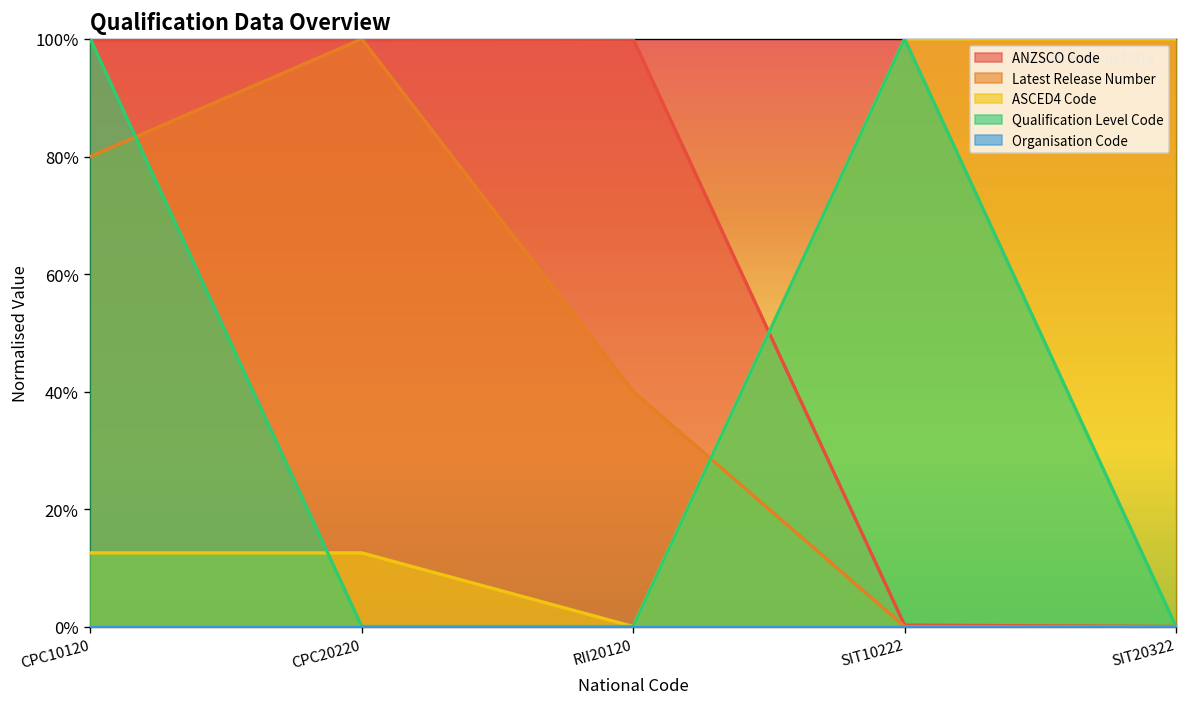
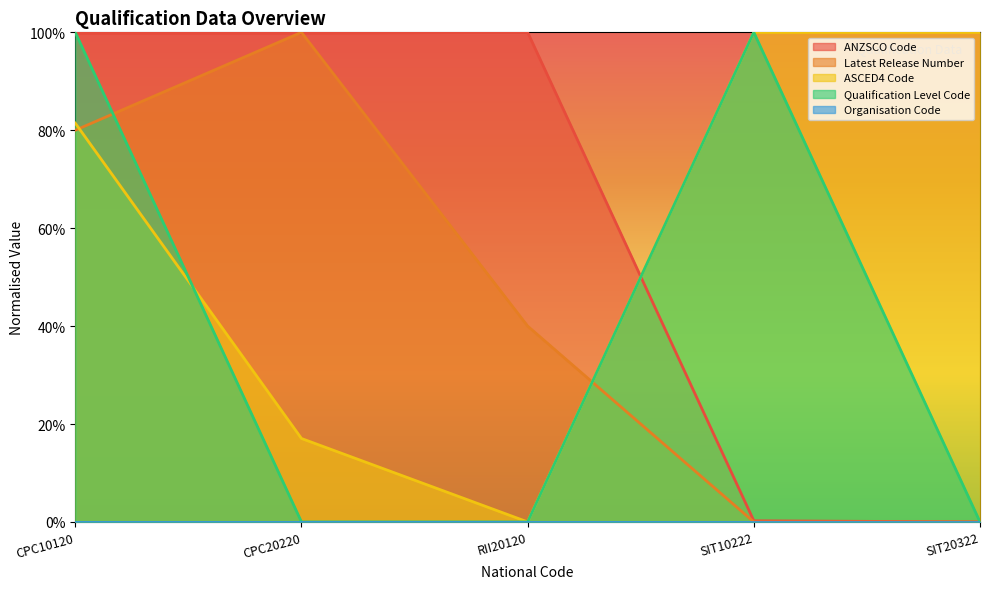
ASCED4 Code, CPC10120: 13% -> 81%
ASCED4 Code, CPC20220: 13% -> 17%
